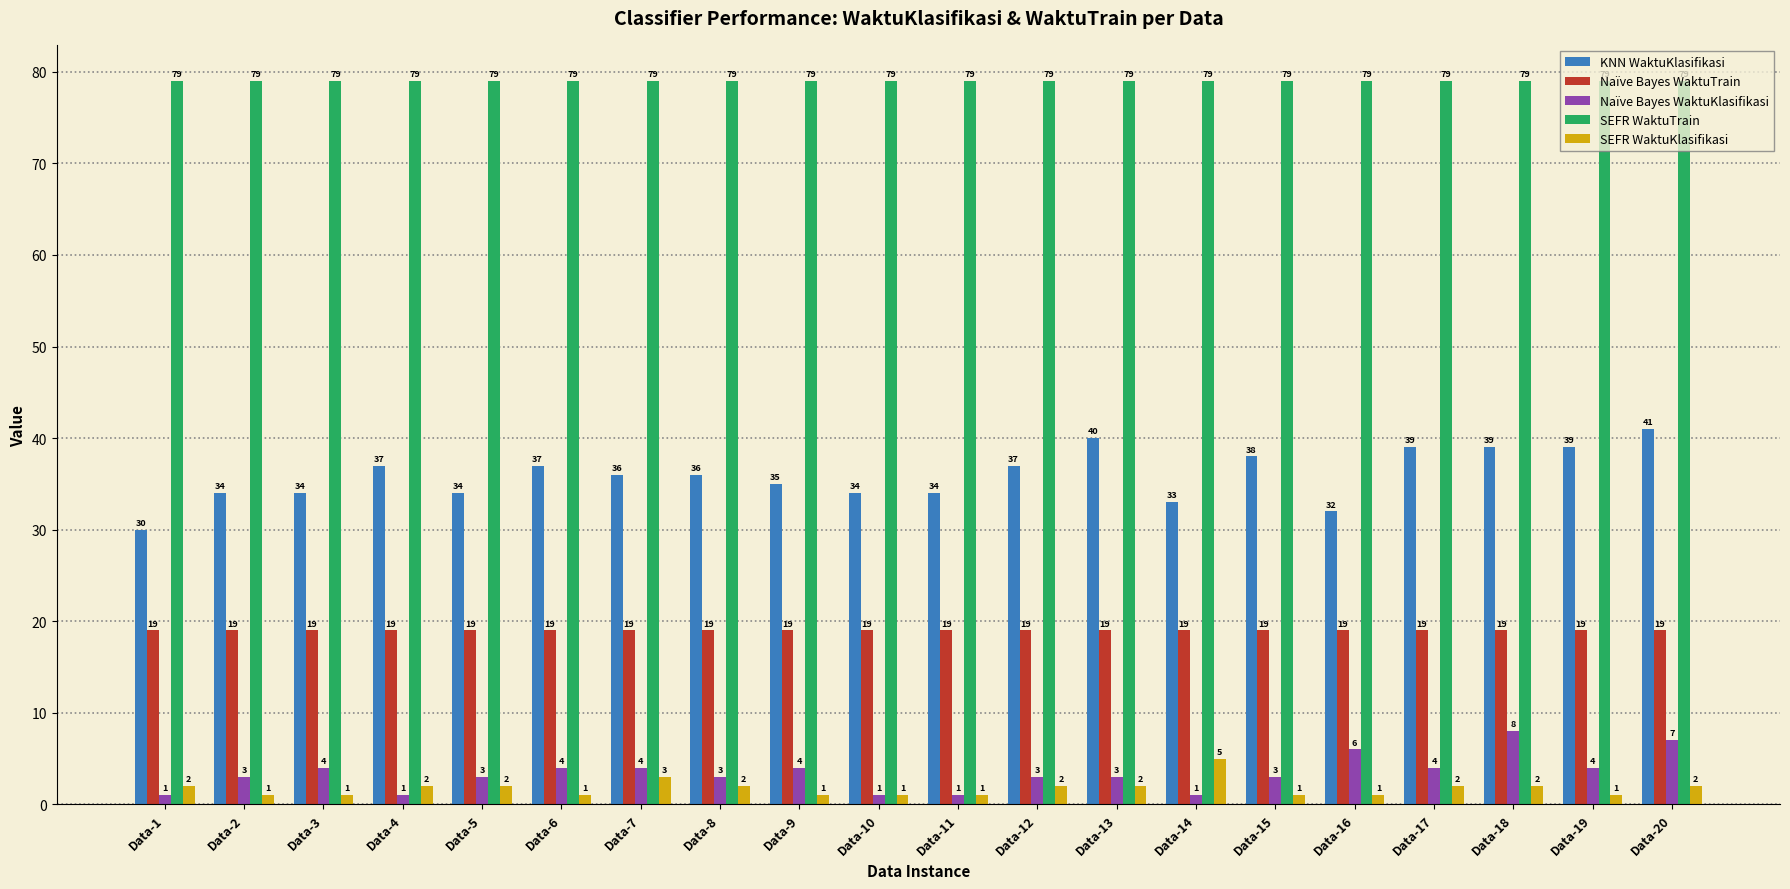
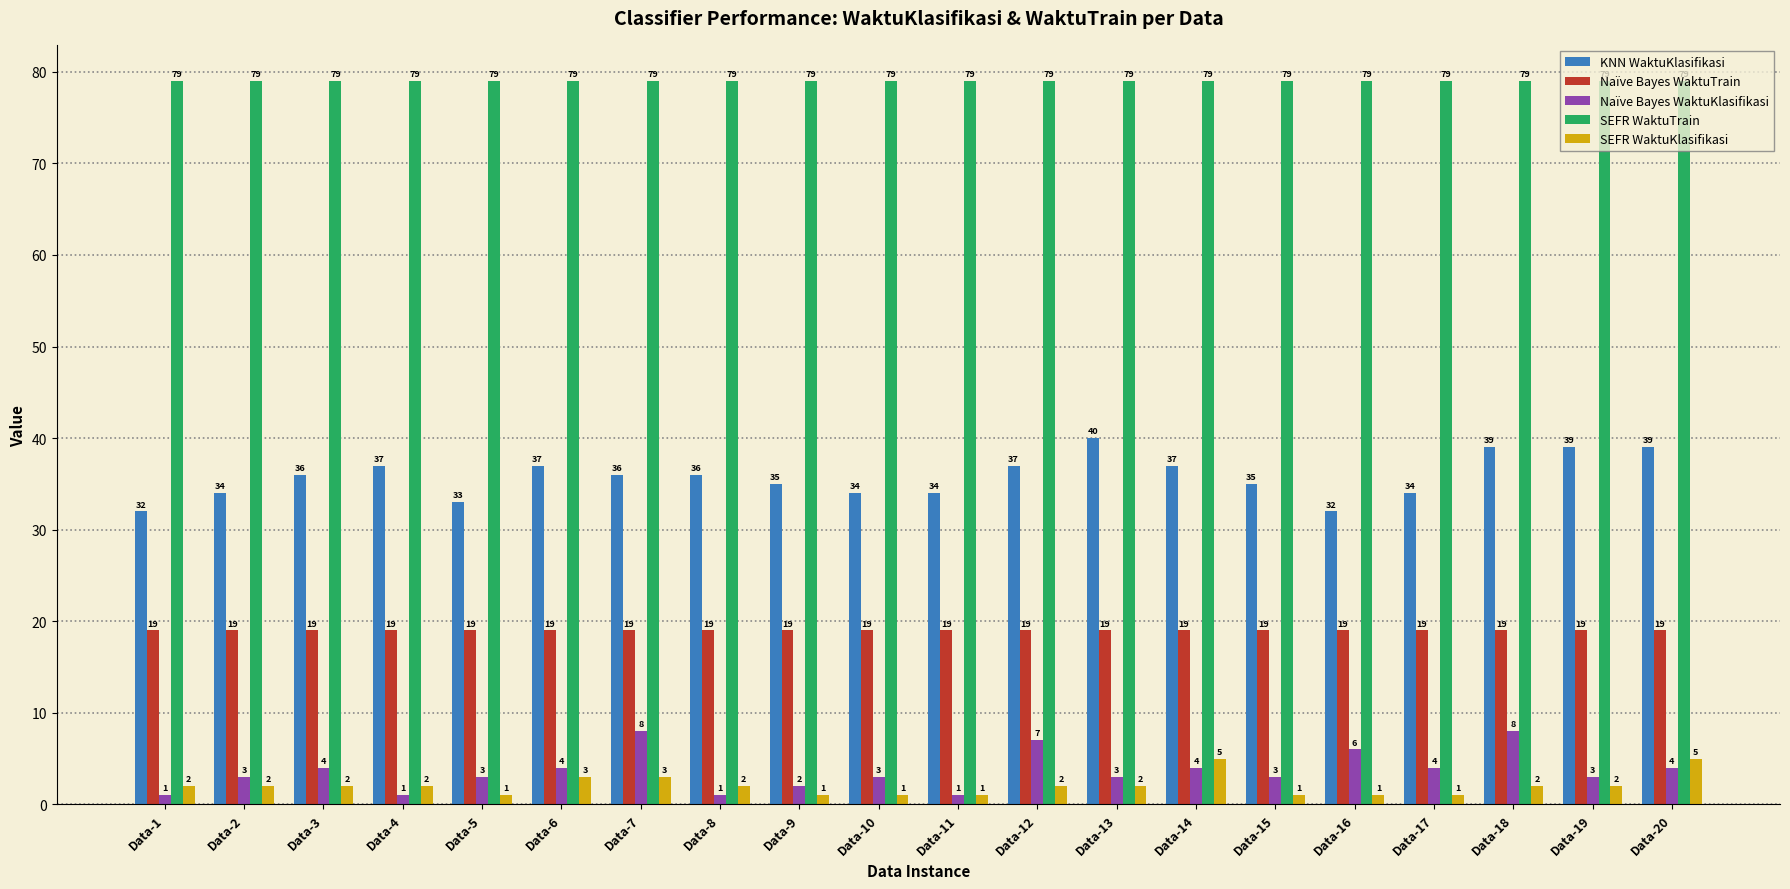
KNN WaktuKlasifikasi, Data-1: 30 -> 32
SEFR WaktuKlasifikasi, Data-2: 1 -> 2
KNN WaktuKlasifikasi, Data-3: 34 -> 36
SEFR WaktuKlasifikasi, Data-3: 1 -> 2
KNN WaktuKlasifikasi, Data-5: 34 -> 33
SEFR WaktuKlasifikasi, Data-5: 2 -> 1
SEFR WaktuKlasifikasi, Data-6: 1 -> 3
Naïve Bayes WaktuKlasifikasi, Data-7: 4 -> 8
Naïve Bayes WaktuKlasifikasi, Data-8: 3 -> 1
Naïve Bayes WaktuKlasifikasi, Data-9: 4 -> 2
Naïve Bayes WaktuKlasifikasi, Data-10: 1 -> 3
Naïve Bayes WaktuKlasifikasi, Data-12: 3 -> 7
KNN WaktuKlasifikasi, Data-14: 33 -> 37
Naïve Bayes WaktuKlasifikasi, Data-14: 1 -> 4
KNN WaktuKlasifikasi, Data-15: 38 -> 35
KNN WaktuKlasifikasi, Data-17: 39 -> 34
SEFR WaktuKlasifikasi, Data-17: 2 -> 1
Naïve Bayes WaktuKlasifikasi, Data-19: 4 -> 3
SEFR WaktuKlasifikasi, Data-19: 1 -> 2
KNN WaktuKlasifikasi, Data-20: 41 -> 39
Naïve Bayes WaktuKlasifikasi, Data-20: 7 -> 4
SEFR WaktuKlasifikasi, Data-20: 2 -> 5
